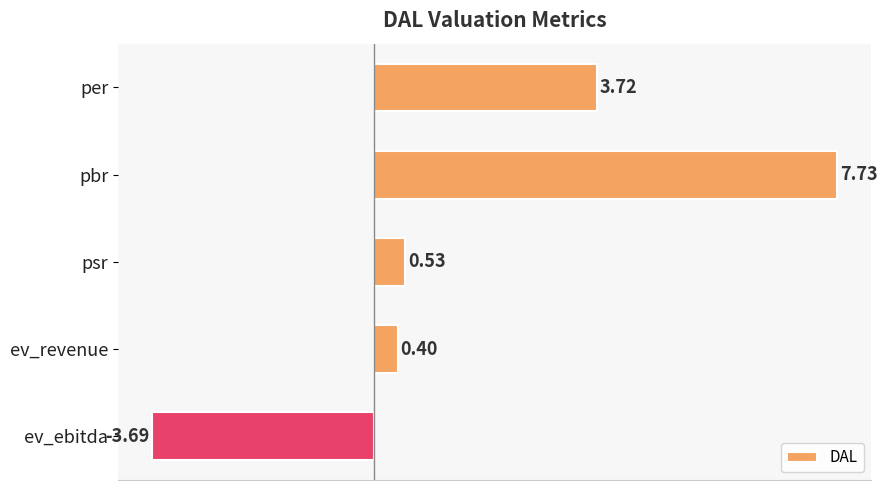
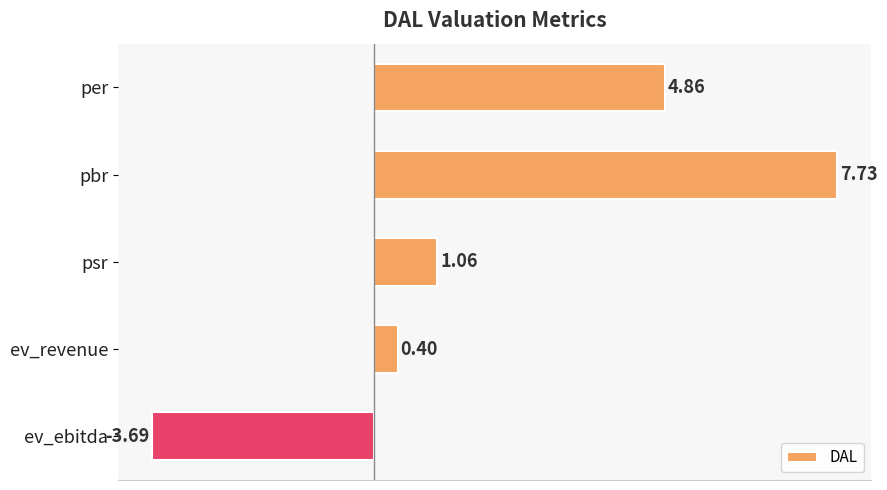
per: 3.72 -> 4.86
psr: 0.53 -> 1.06
